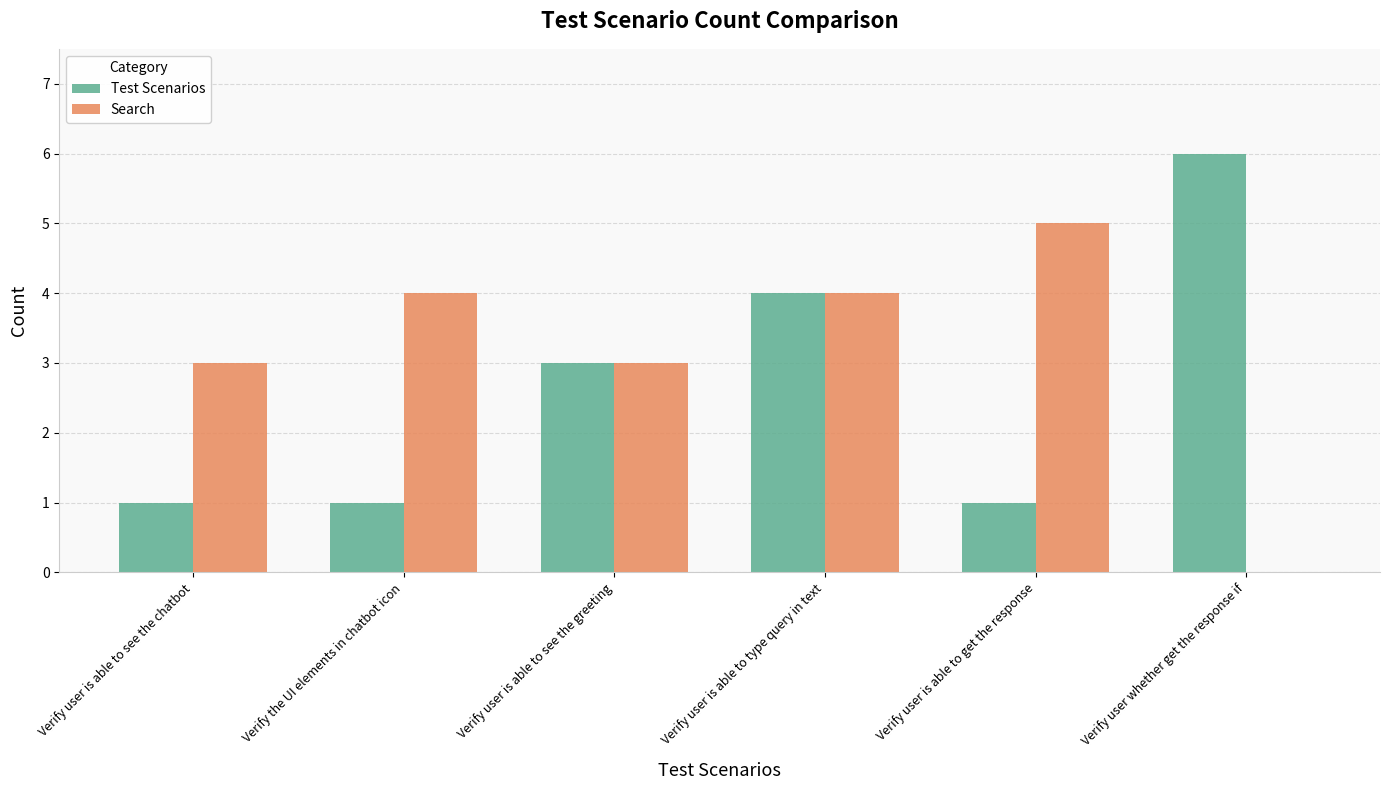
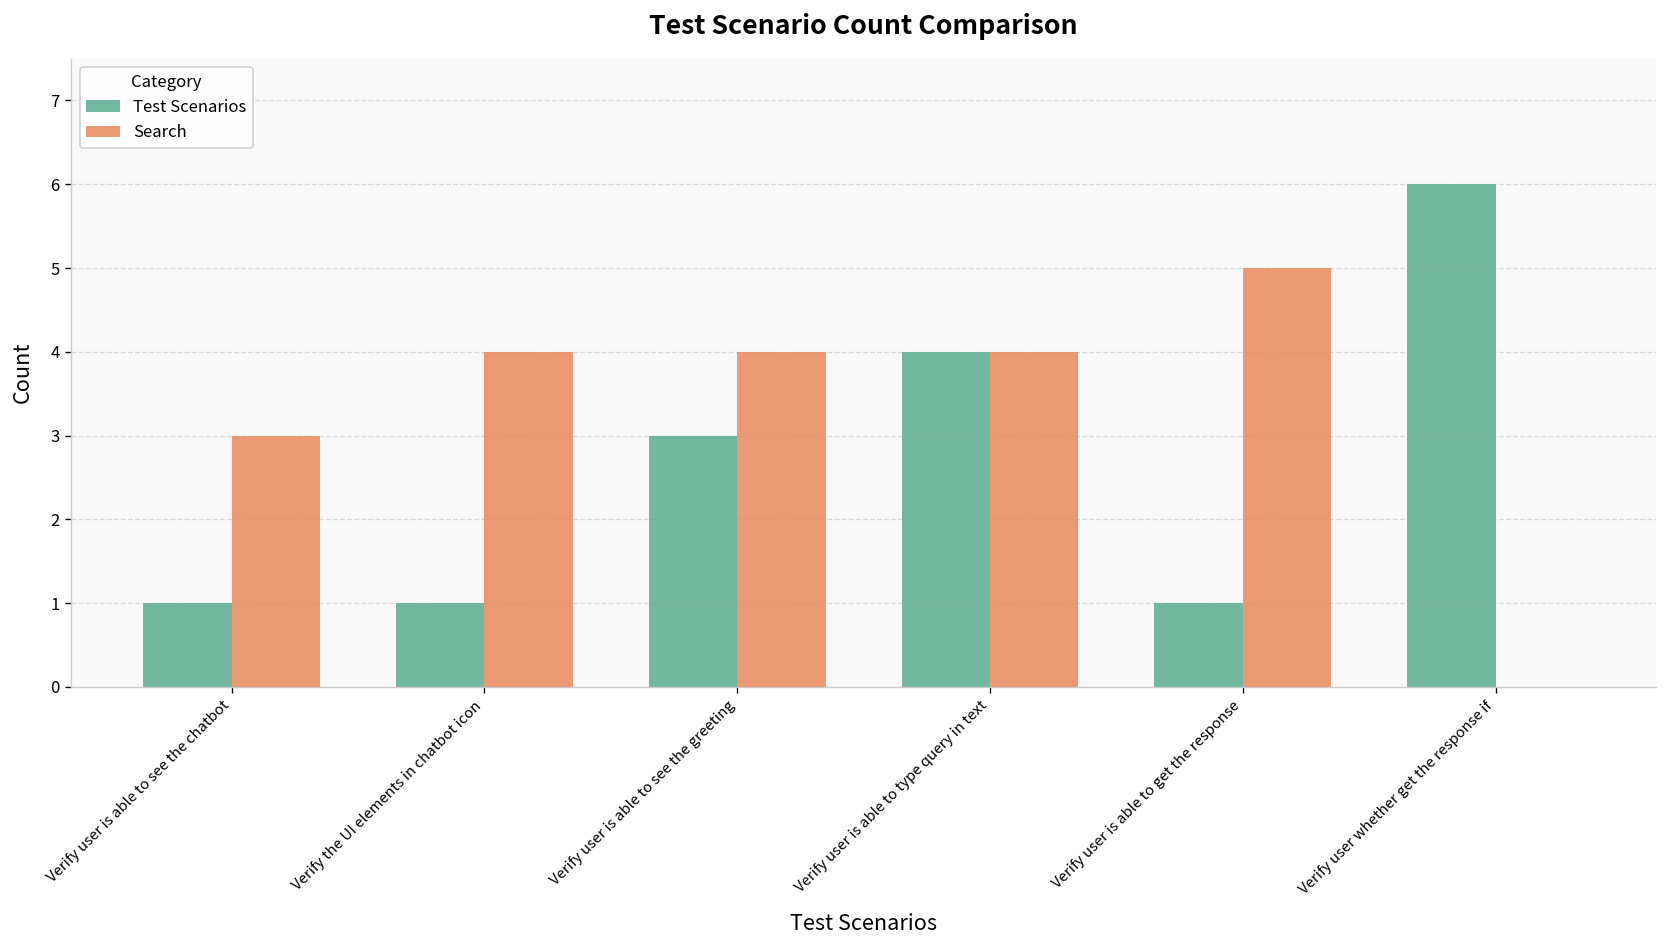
Search, Verify user is able to see the greeting: 3 -> 4
